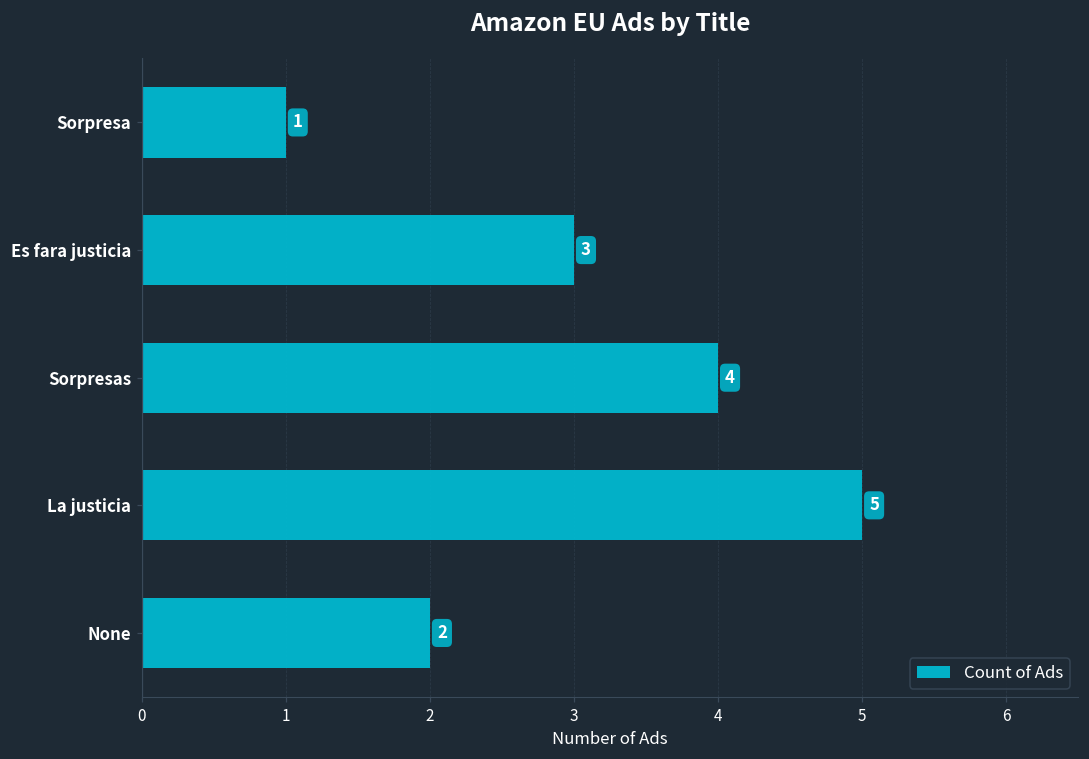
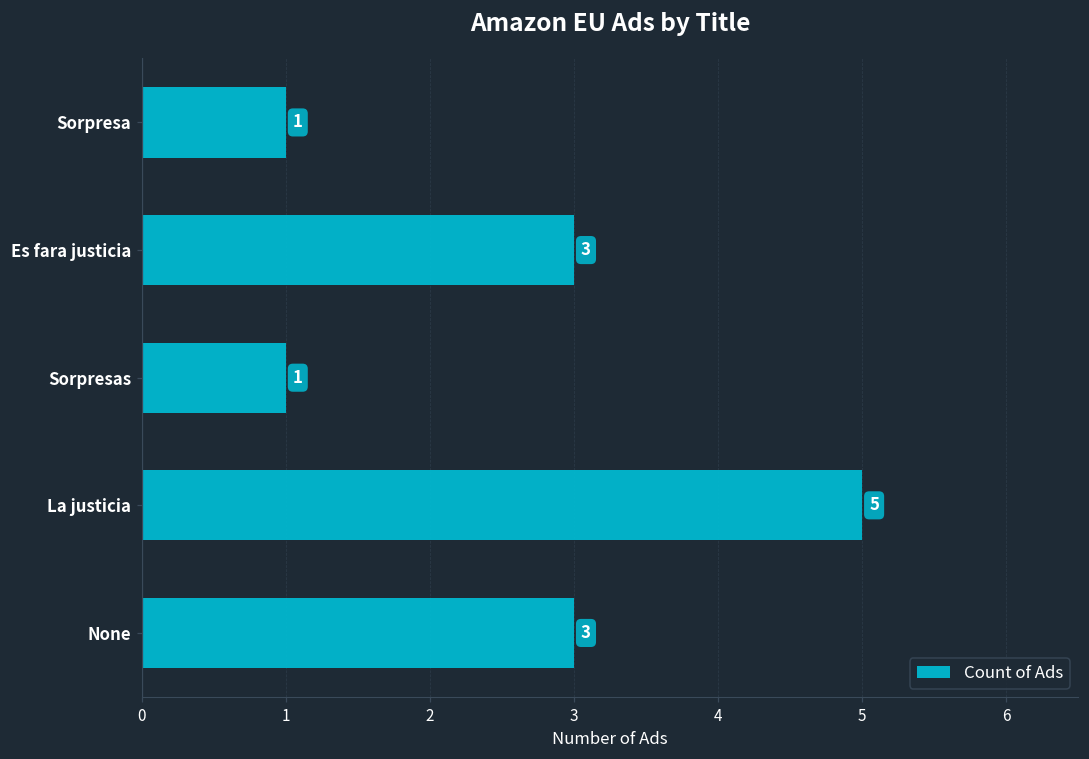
Sorpresas: 4 -> 1
None: 2 -> 3
